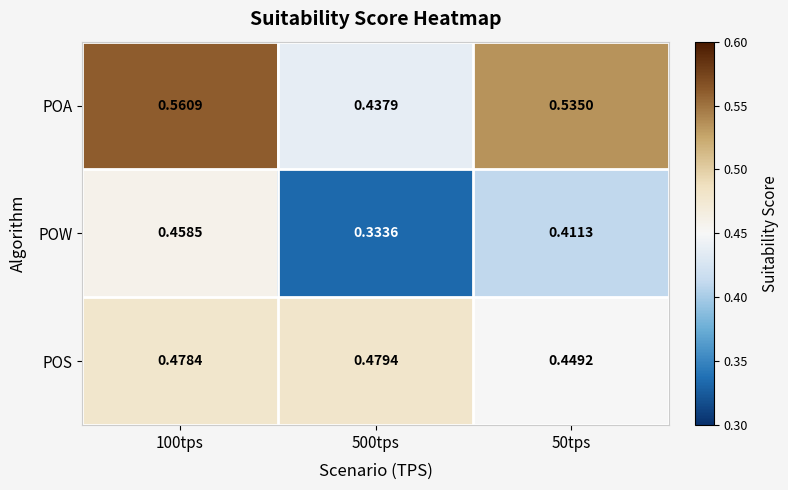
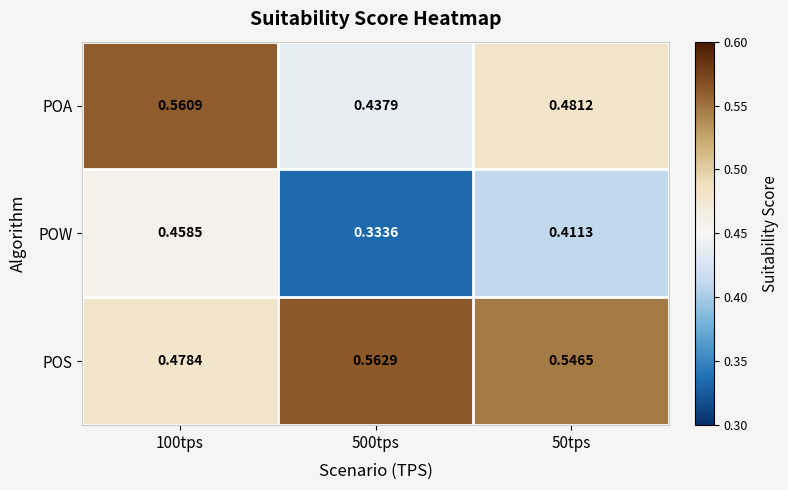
POA, 50tps: 0.5350 -> 0.4812
POS, 500tps: 0.4794 -> 0.5629
POS, 50tps: 0.4492 -> 0.5465
